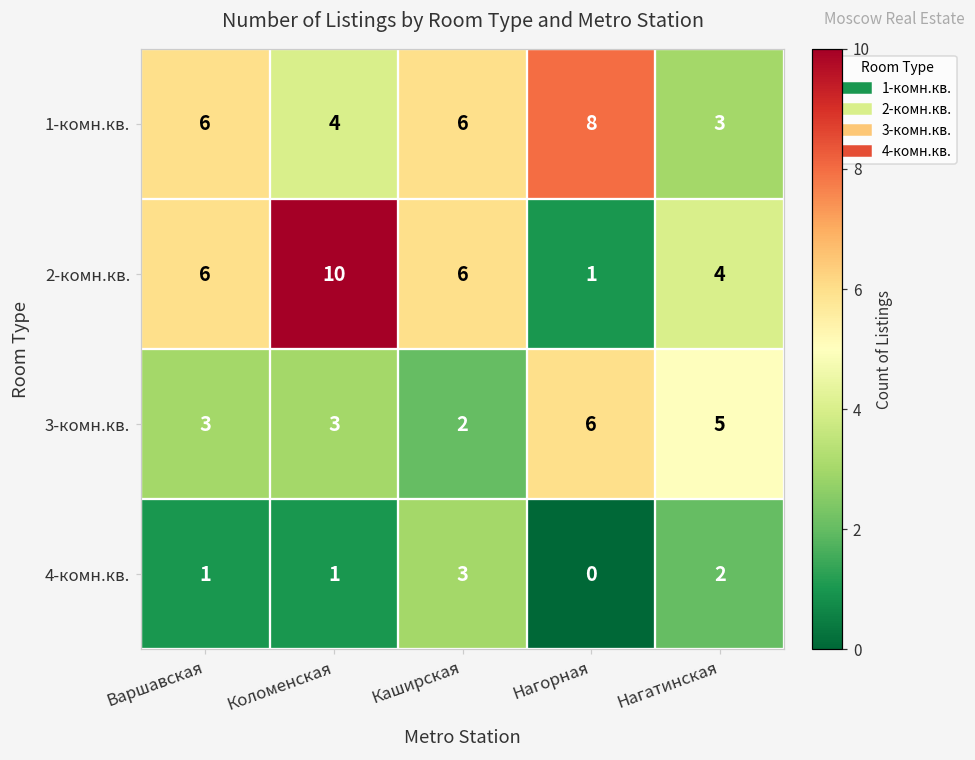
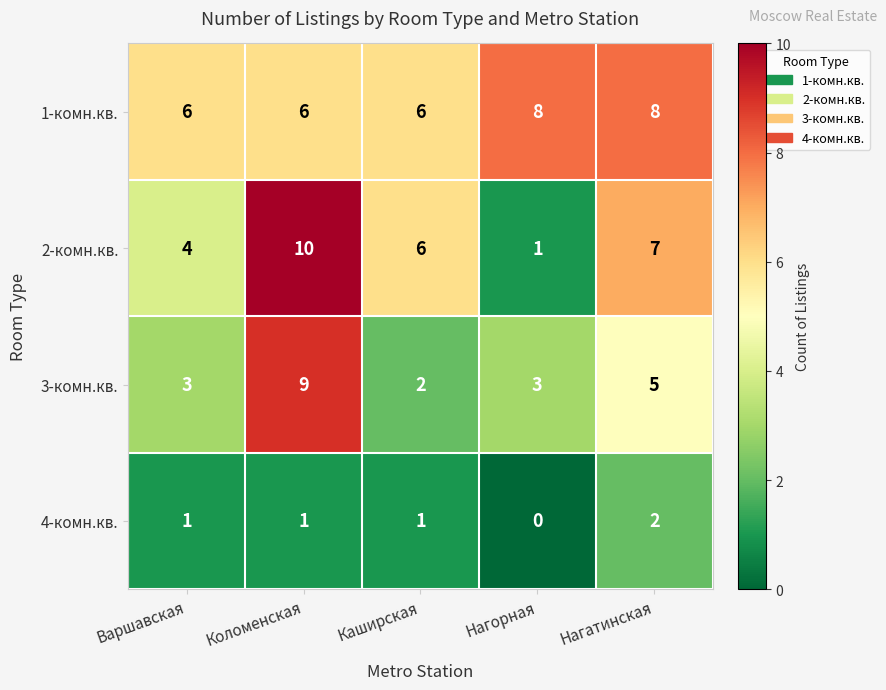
1-комн.кв., Коломенская: 4 -> 6
1-комн.кв., Нагатинская: 3 -> 8
2-комн.кв., Варшавская: 6 -> 4
2-комн.кв., Нагатинская: 4 -> 7
3-комн.кв., Коломенская: 3 -> 9
3-комн.кв., Нагорная: 6 -> 3
4-комн.кв., Каширская: 3 -> 1
